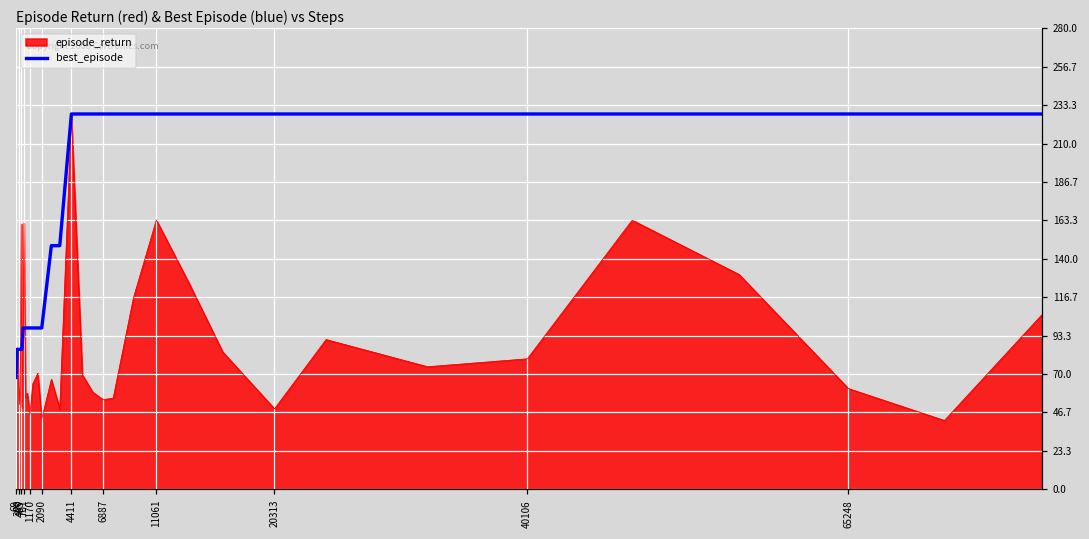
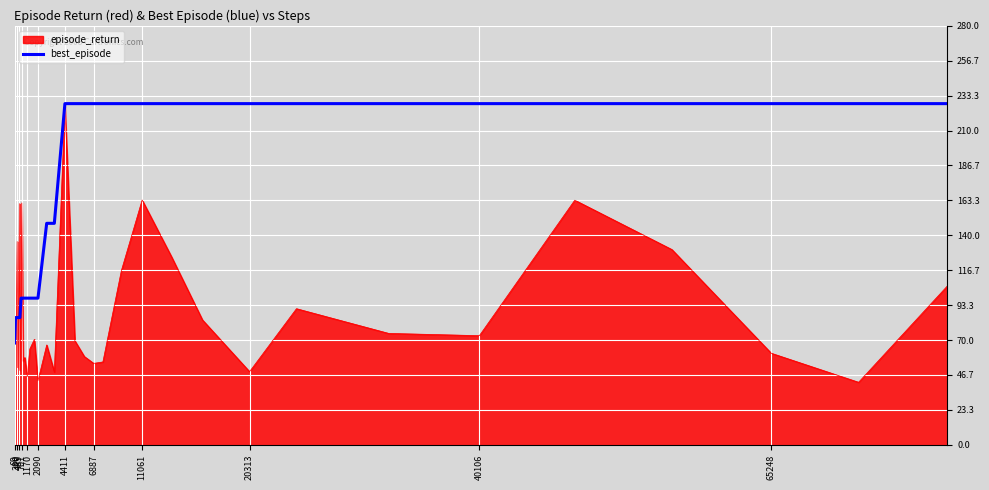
episode_return, 300: 62 -> 136
episode_return, 40106: 79 -> 73
